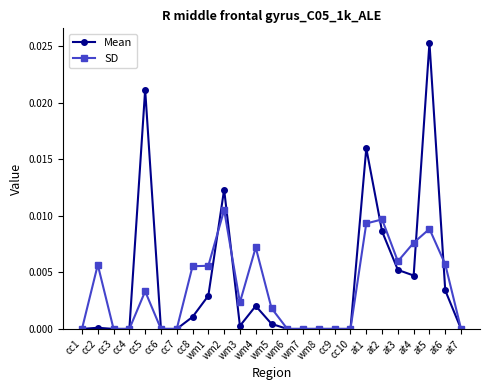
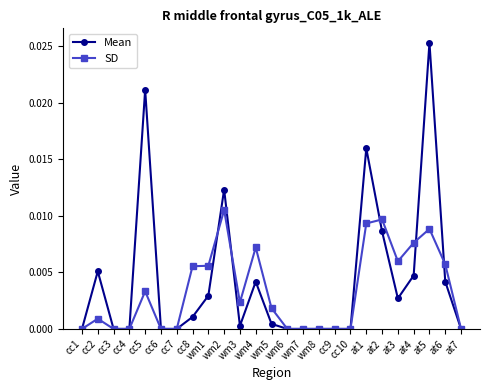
Mean, cc2: 0.0001 -> 0.0051
SD, cc2: 0.0057 -> 0.0009
Mean, wm4: 0.0020 -> 0.0042
Mean, at3: 0.0052 -> 0.0027
Mean, at6: 0.0034 -> 0.0042
